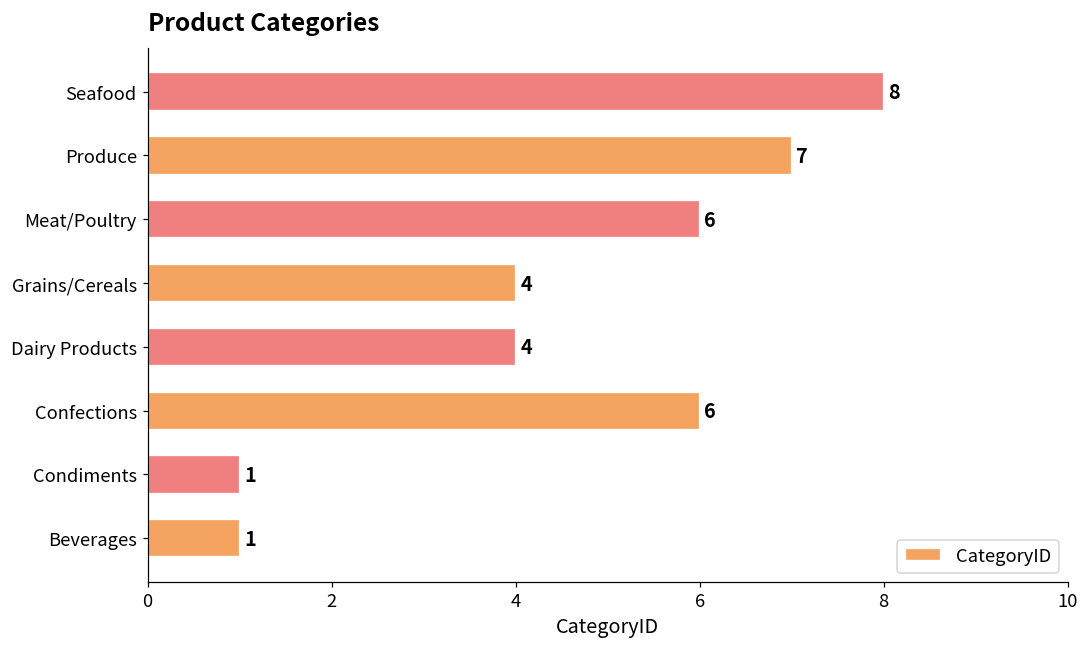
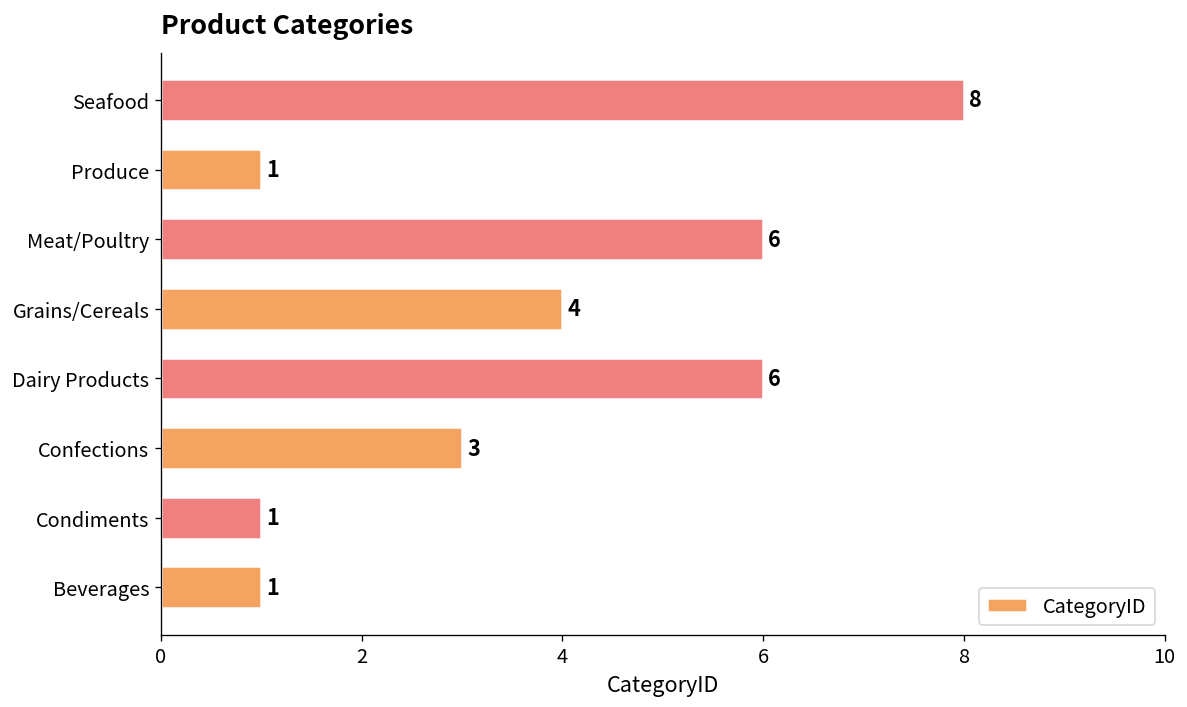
Produce: 7 -> 1
Dairy Products: 4 -> 6
Confections: 6 -> 3
